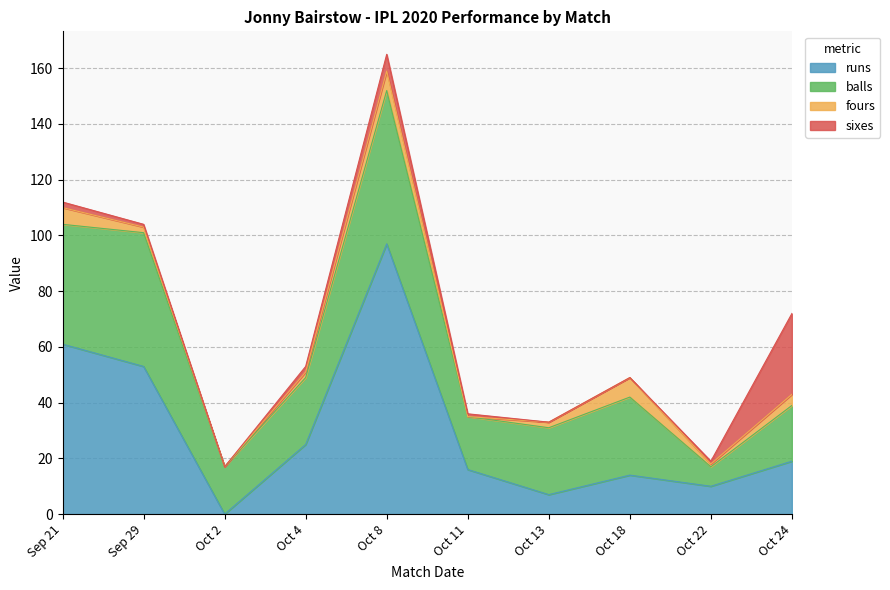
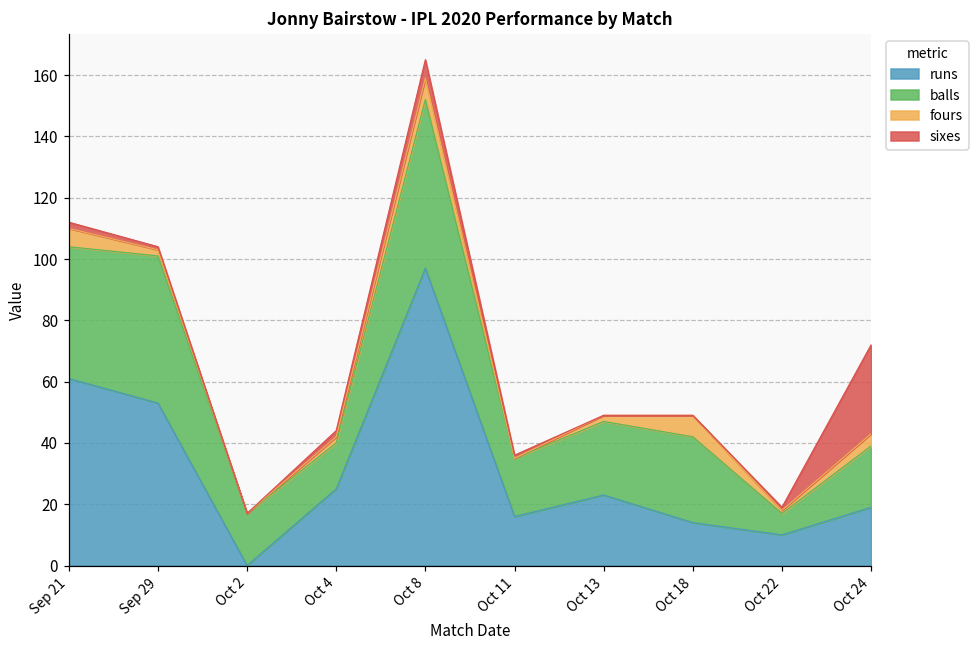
balls, Oct 4: 24 -> 15
runs, Oct 13: 7 -> 23
